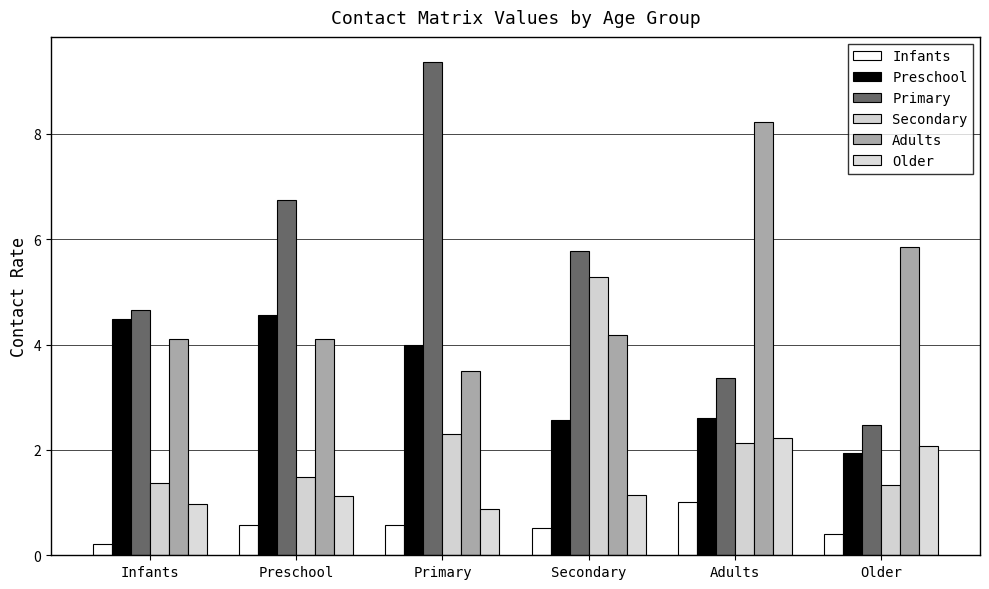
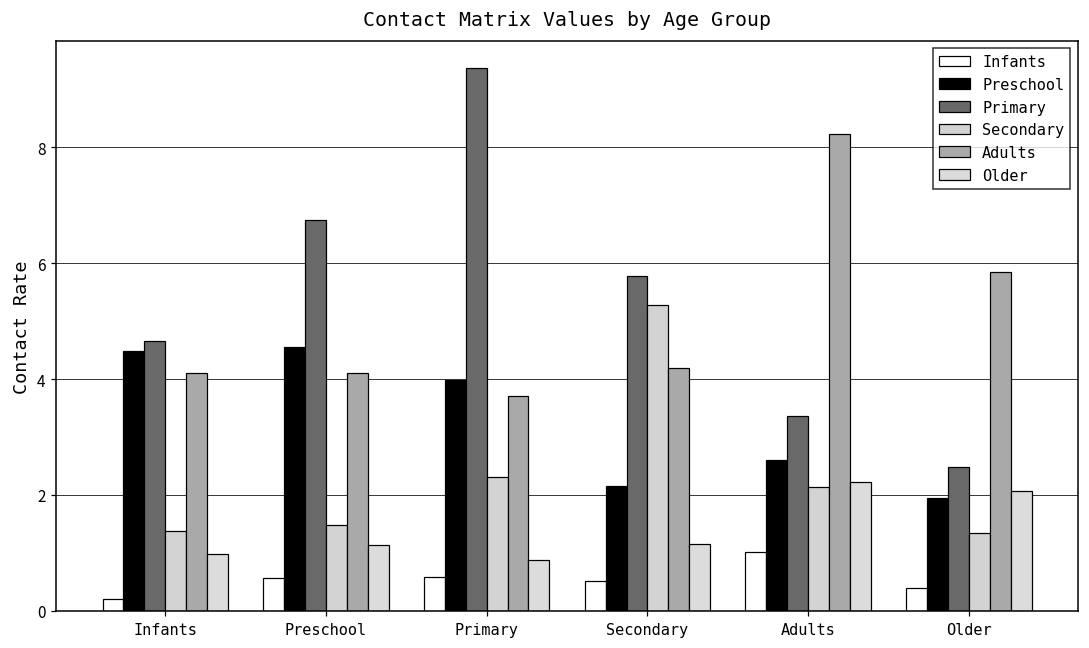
Adults, Primary: 3.5 -> 3.7
Preschool, Secondary: 2.6 -> 2.2
